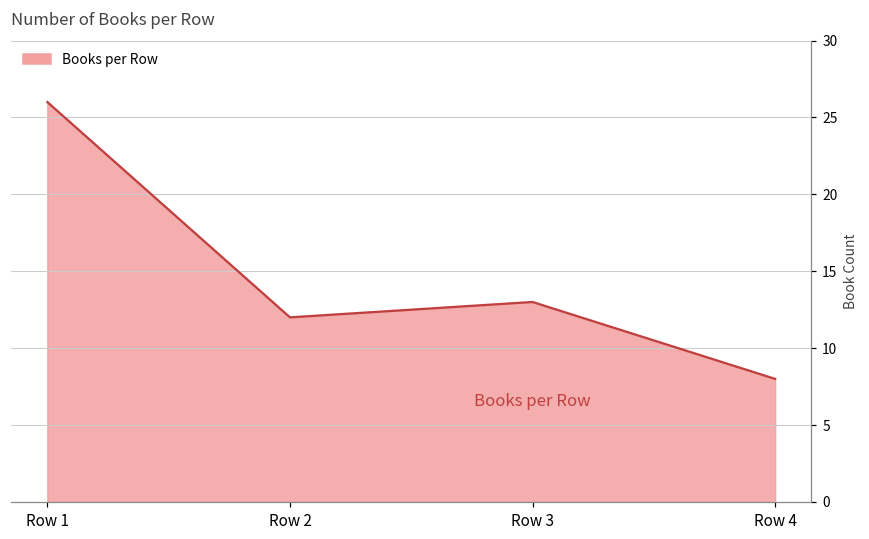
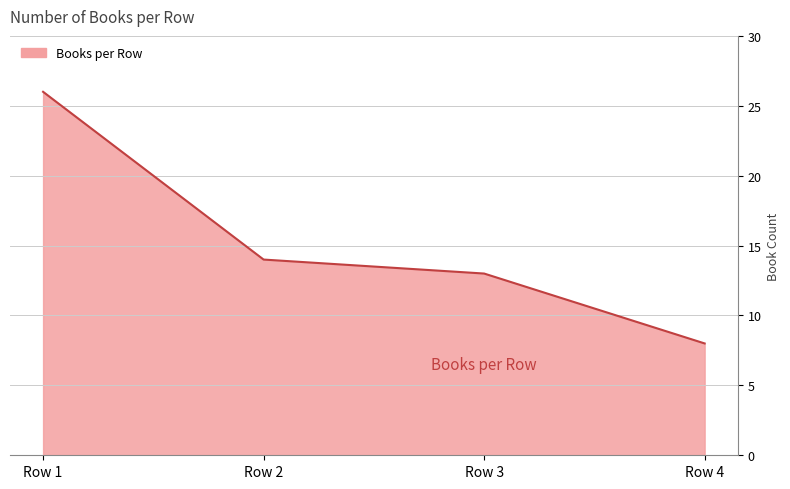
Row 2: 12 -> 14
